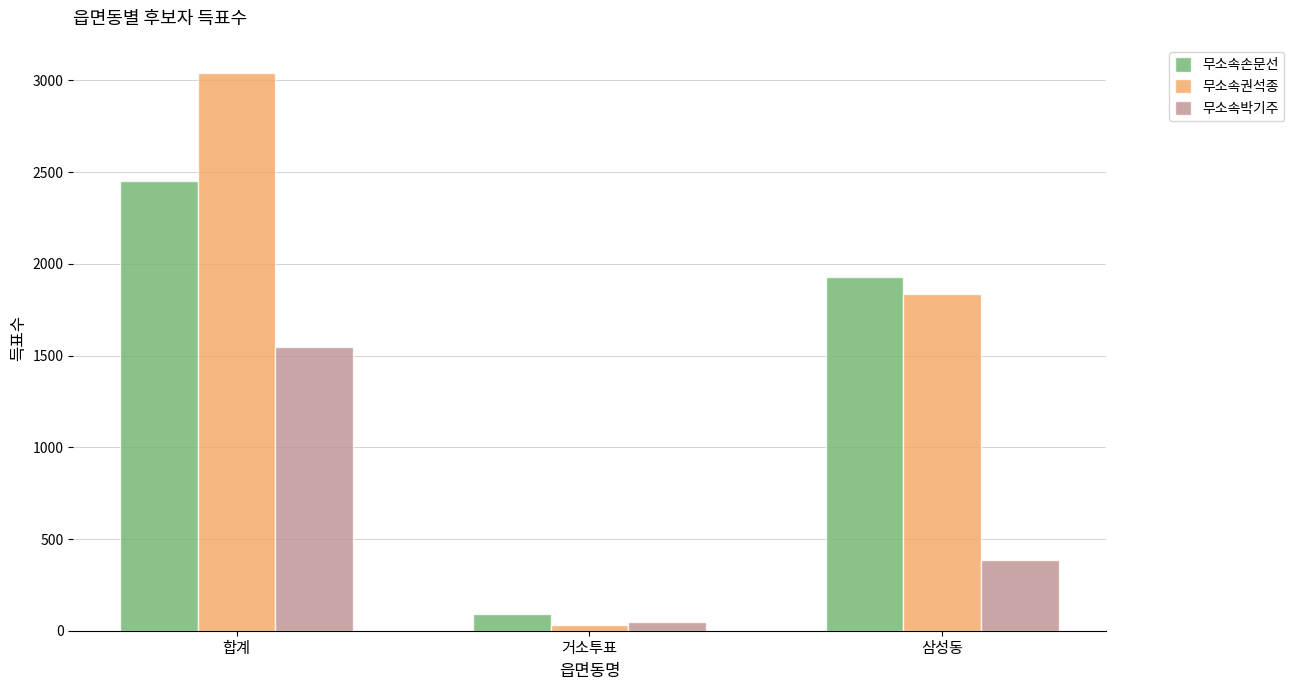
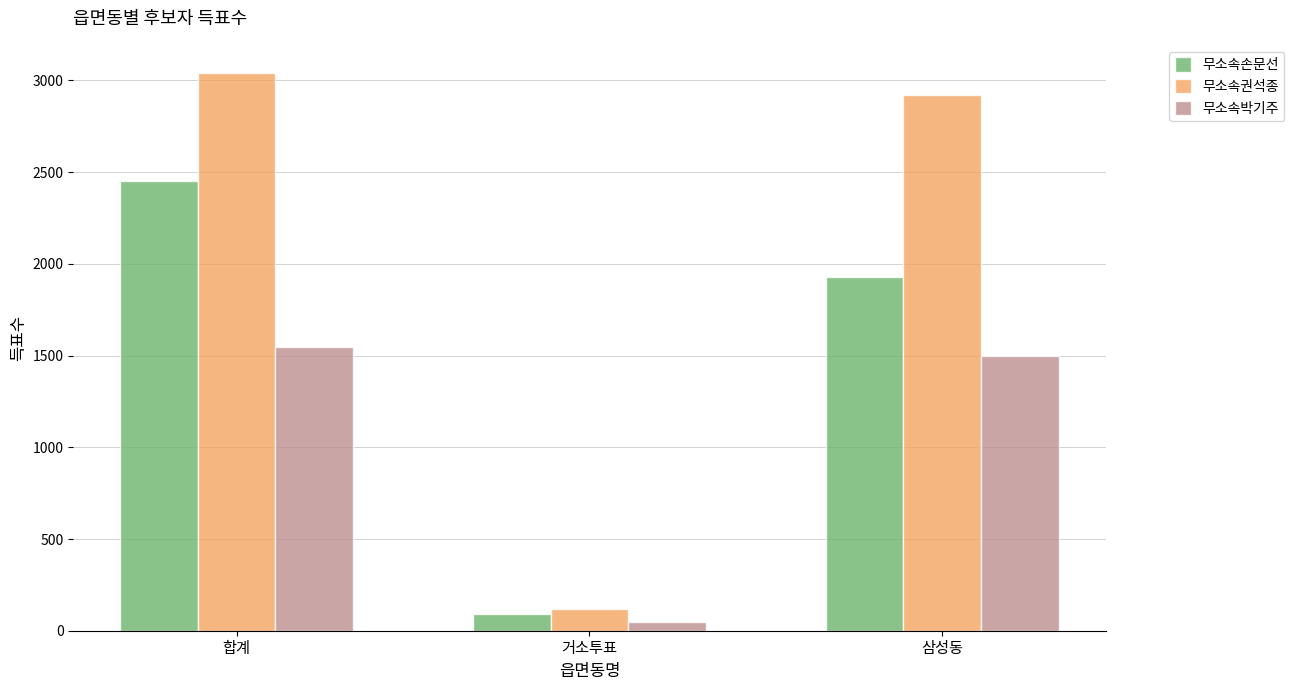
무소속권석종, 거소투표: 30 -> 120
무소속권석종, 삼성동: 1840 -> 2920
무소속박기주, 삼성동: 380 -> 1500
